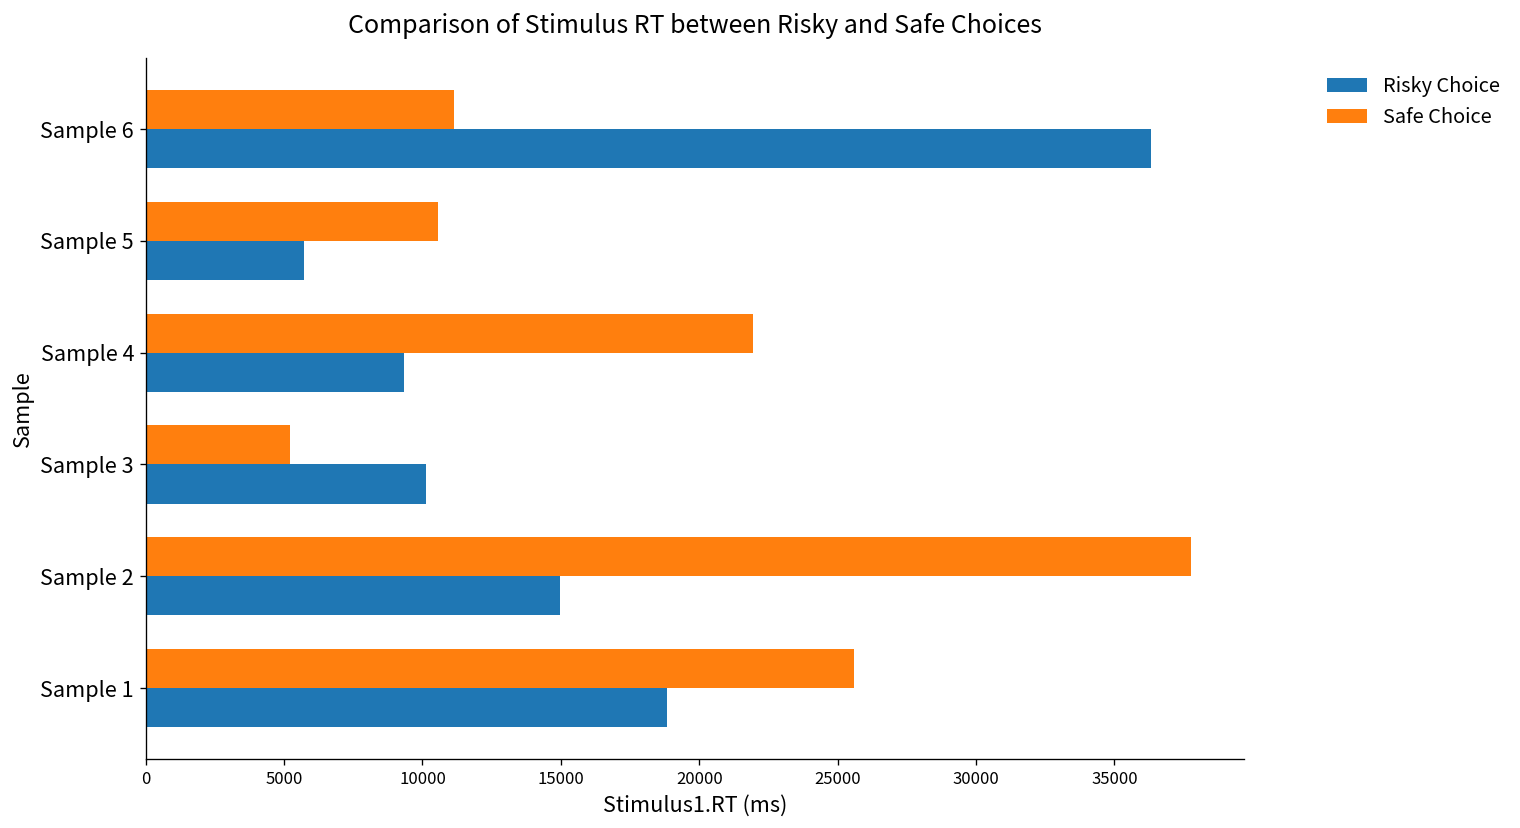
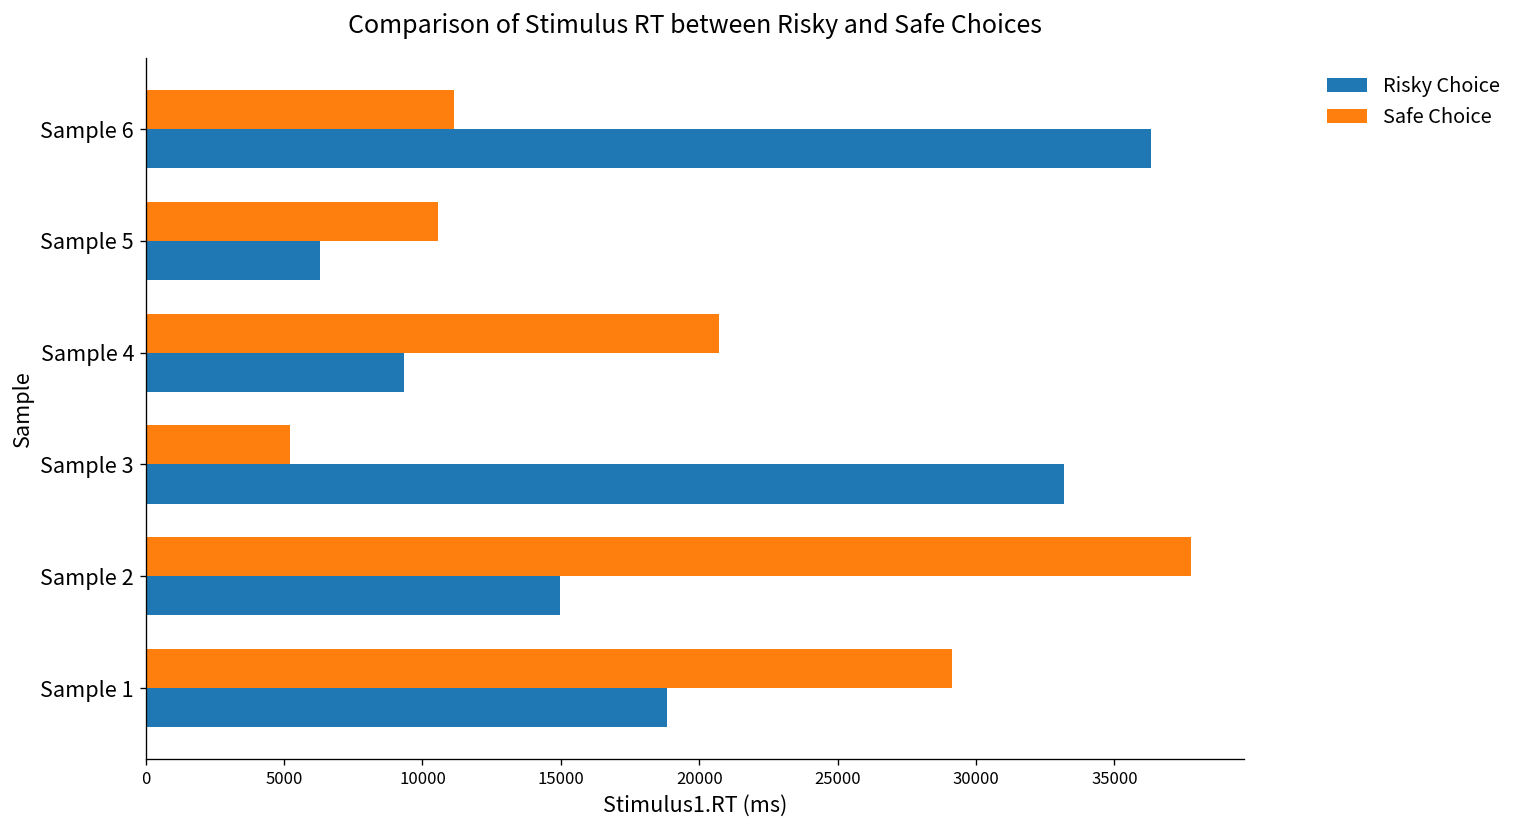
Risky Choice, Sample 5: 5700 -> 6300
Safe Choice, Sample 4: 21900 -> 20700
Risky Choice, Sample 3: 10100 -> 33200
Safe Choice, Sample 1: 25600 -> 29100
